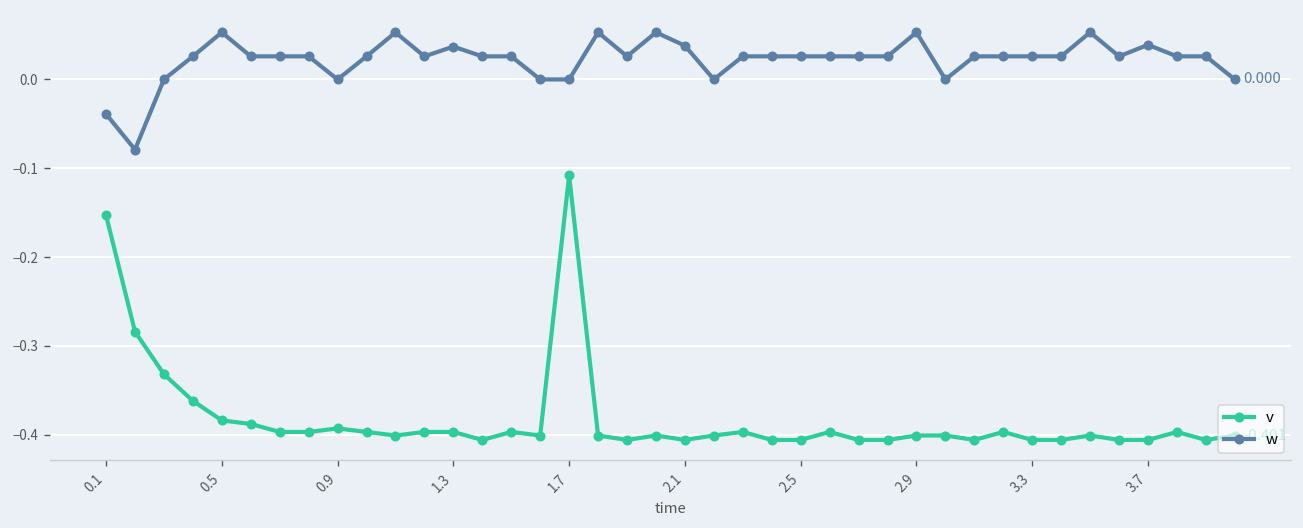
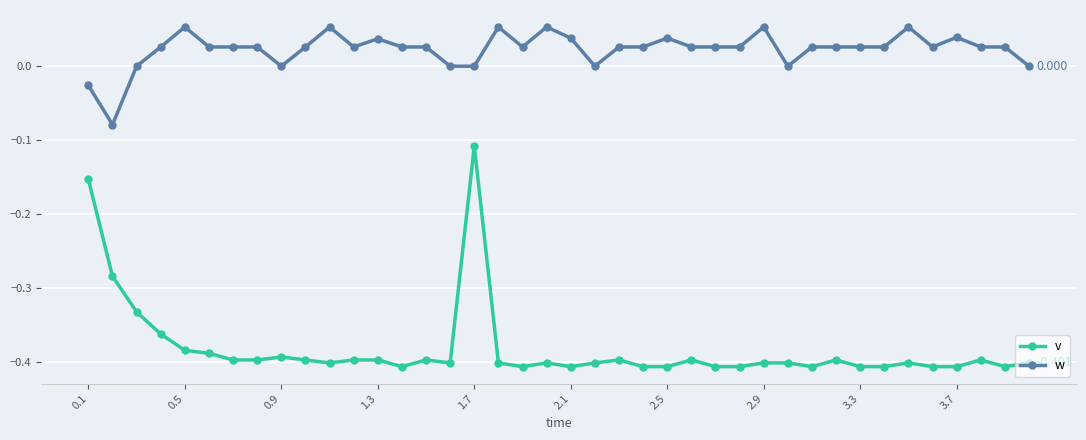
w, 0.1: -0.04 -> -0.03
w, 2.5: 0.03 -> 0.04
